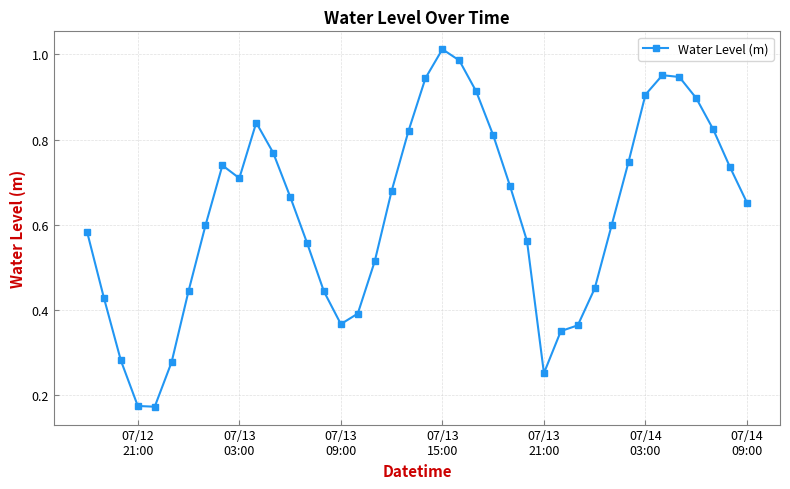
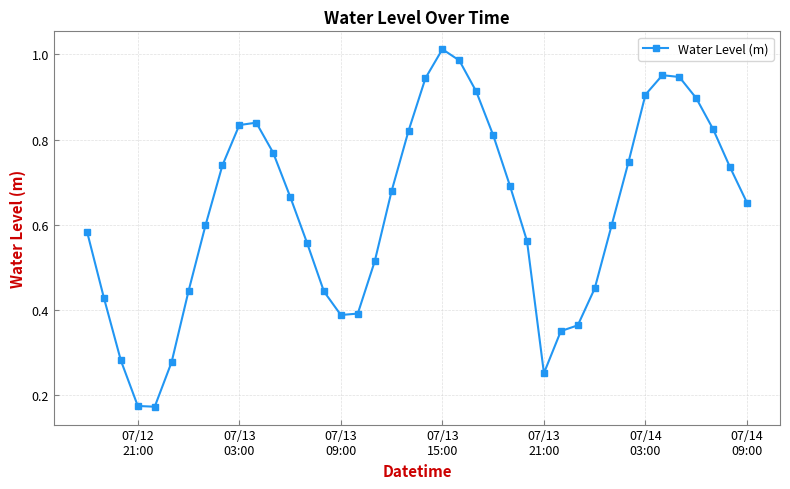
07/13 03:00: 0.71 -> 0.83
07/13 09:00: 0.37 -> 0.39
